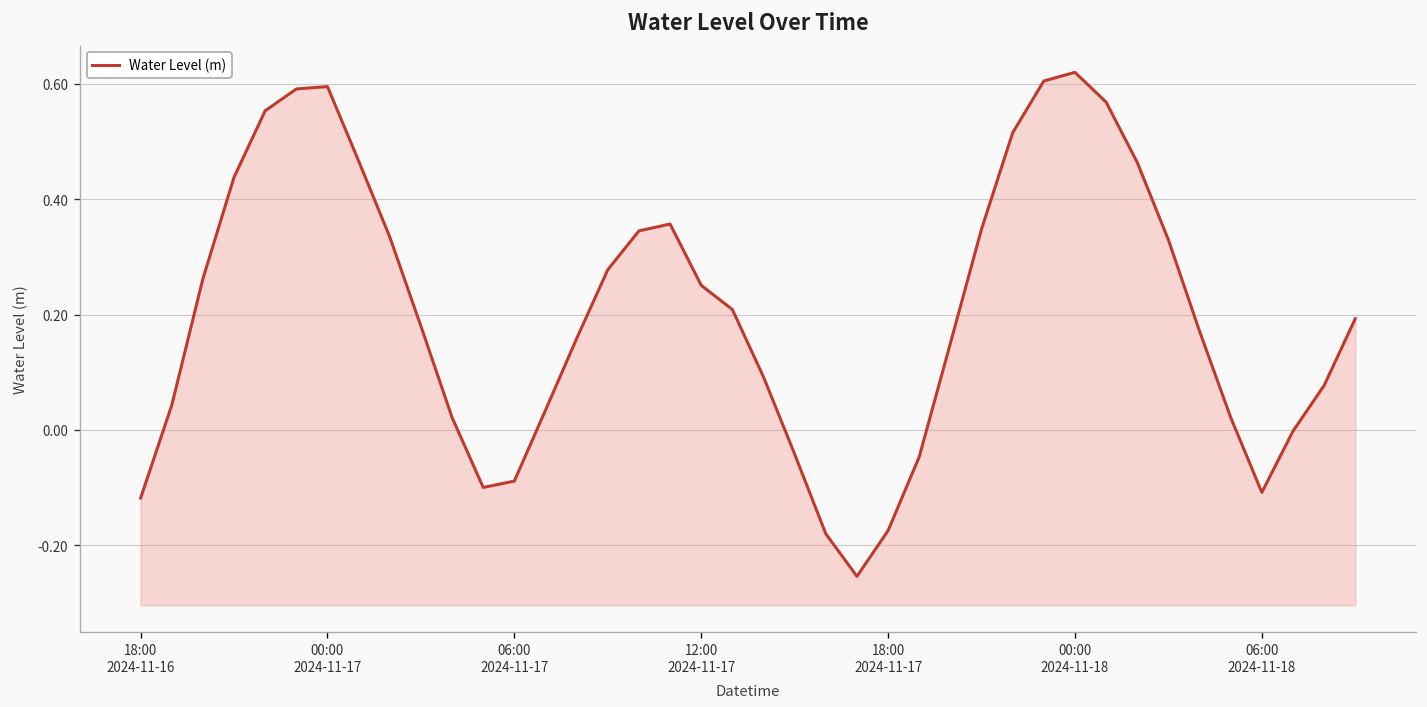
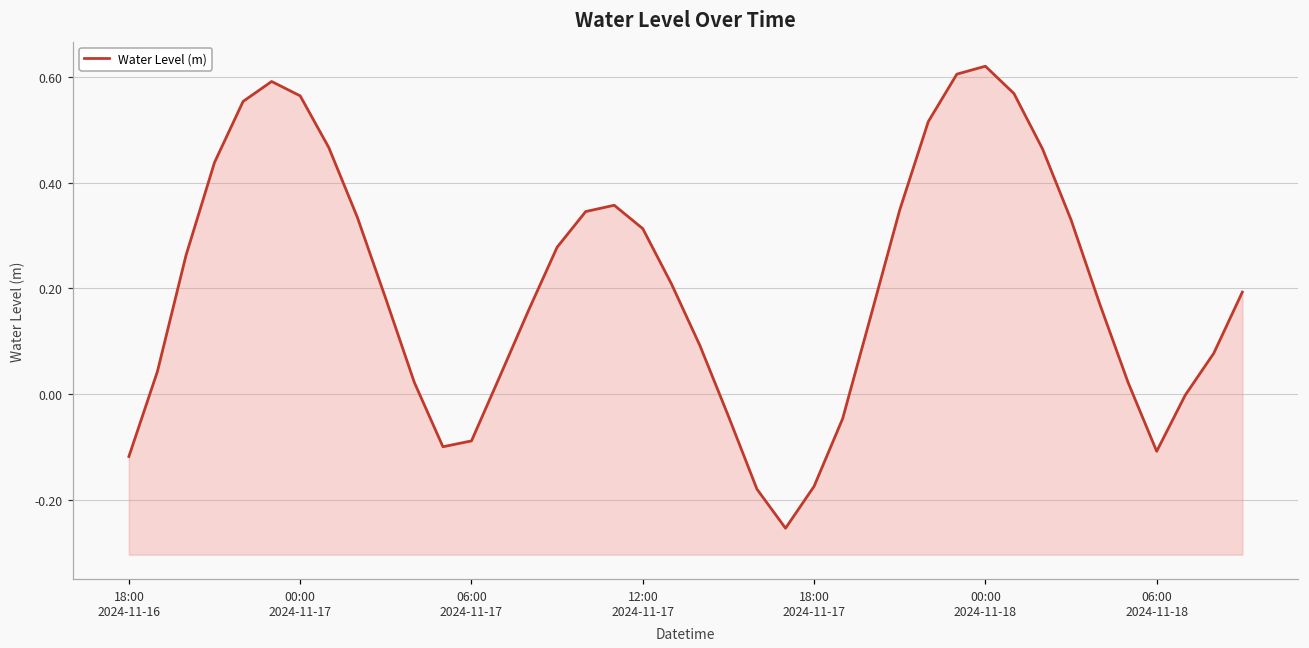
00:00 2024-11-17: 0.60 -> 0.56
12:00 2024-11-17: 0.25 -> 0.31
